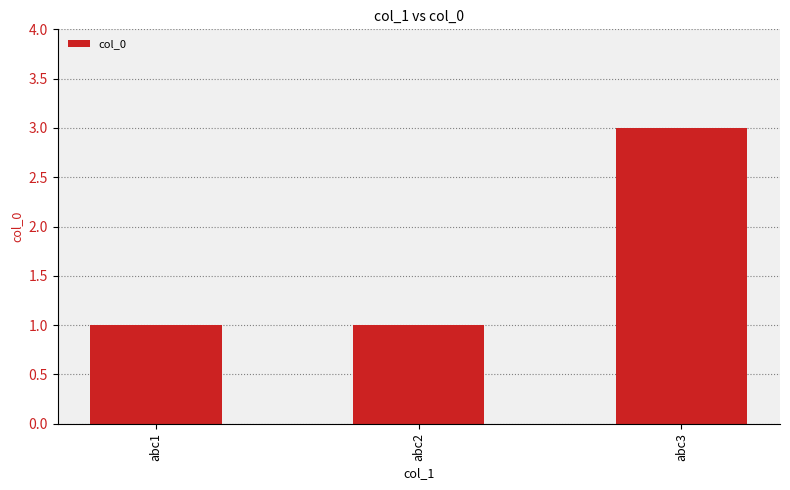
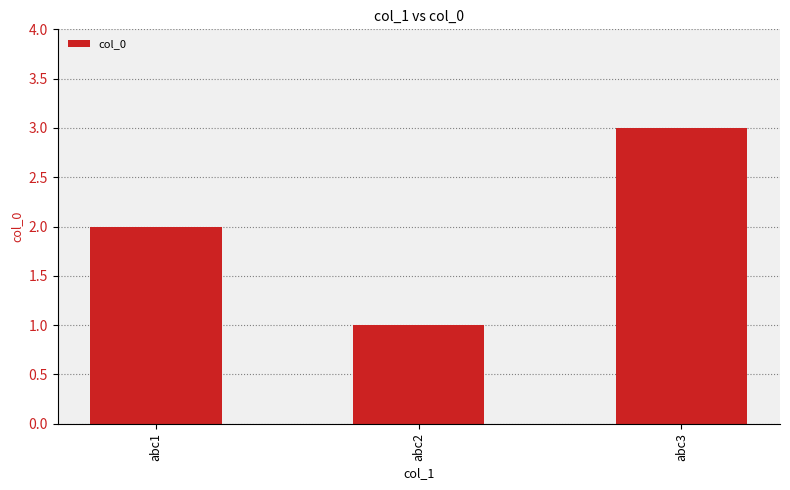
abc1: 1 -> 2
